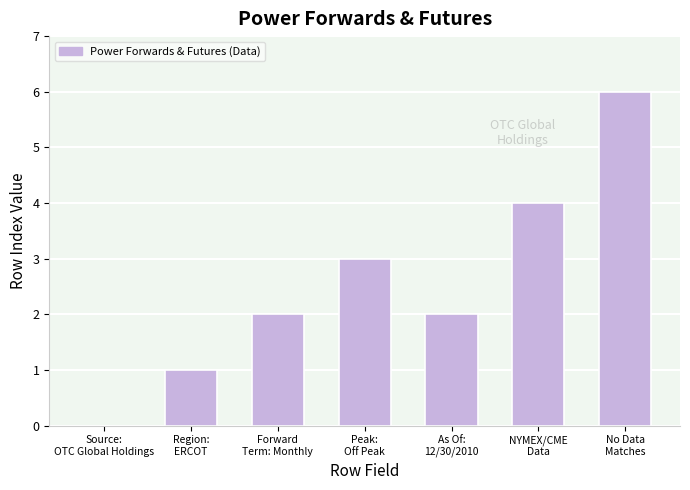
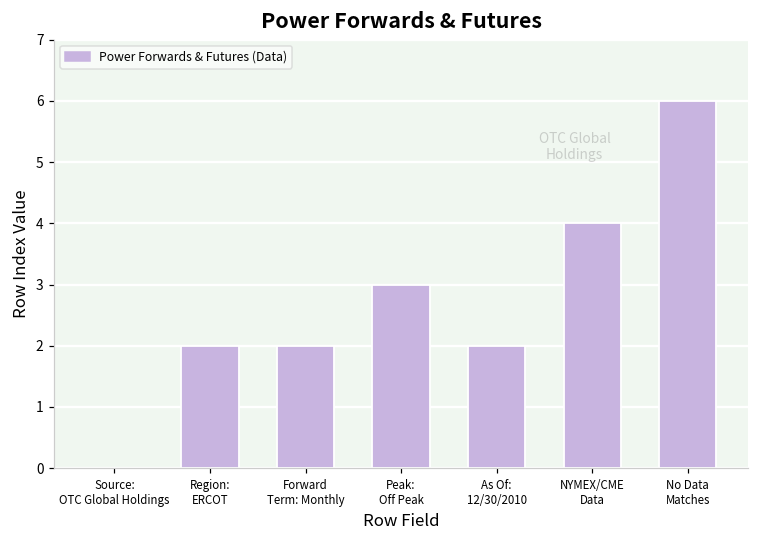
Region: ERCOT: 1 -> 2
